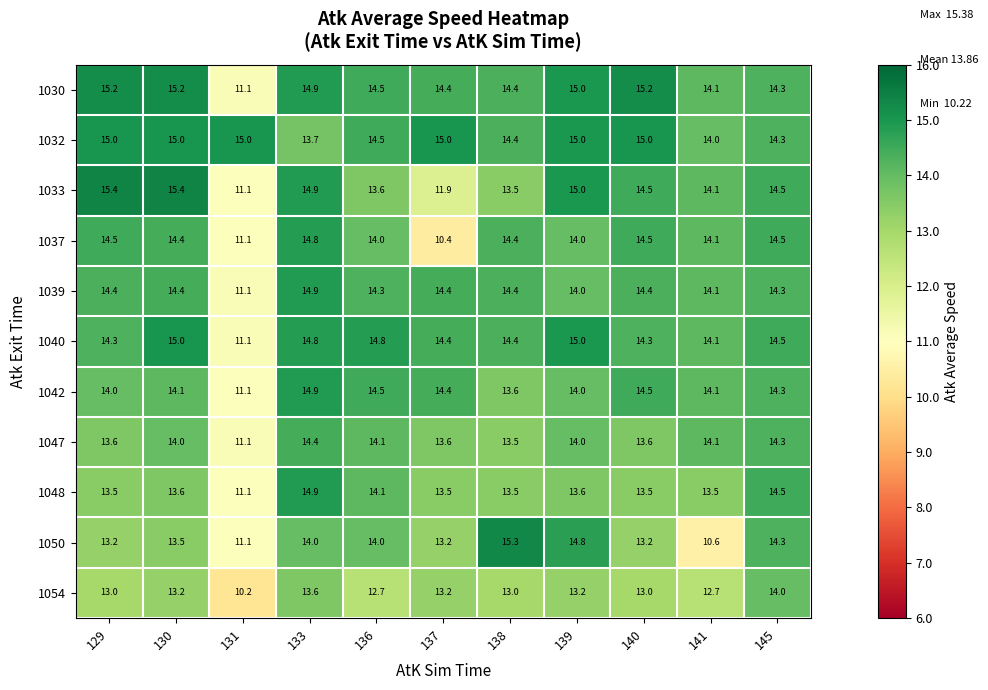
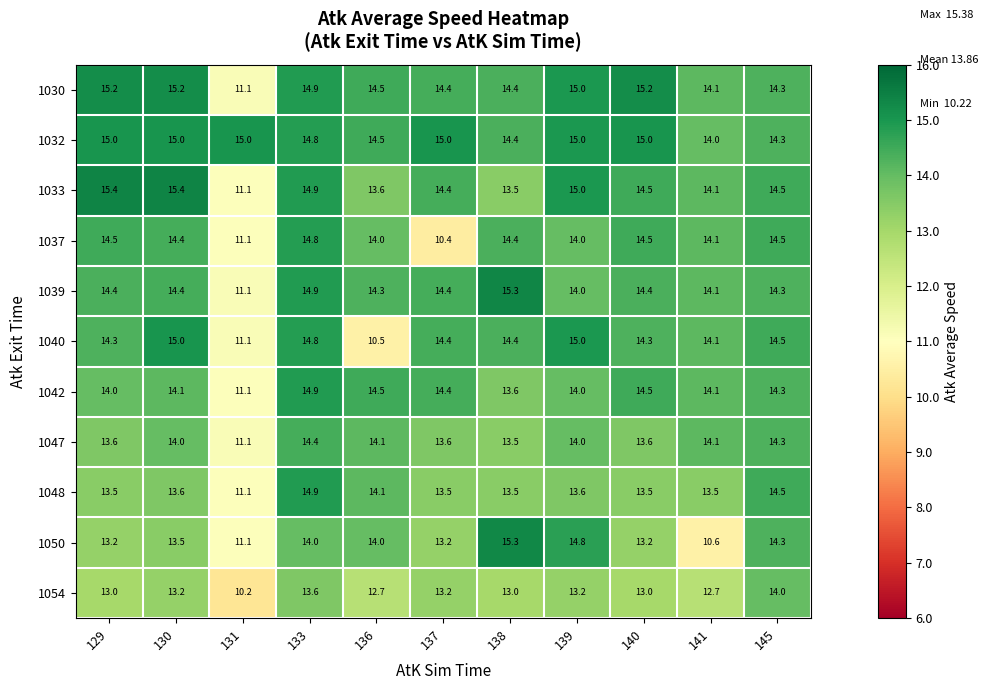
1032, 133: 13.7 -> 14.8
1033, 137: 11.9 -> 14.4
1039, 138: 14.4 -> 15.3
1040, 136: 14.8 -> 10.5
